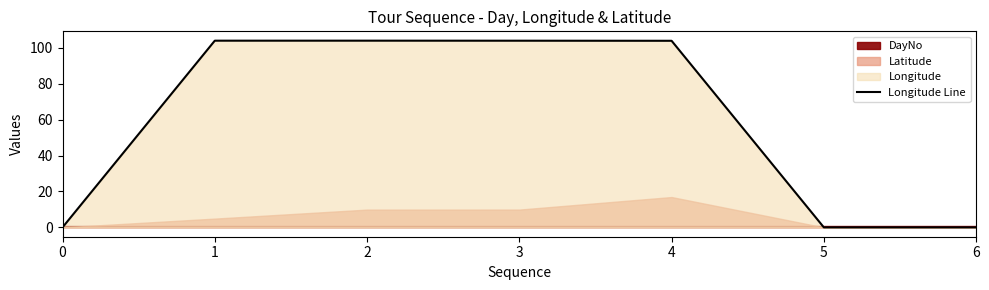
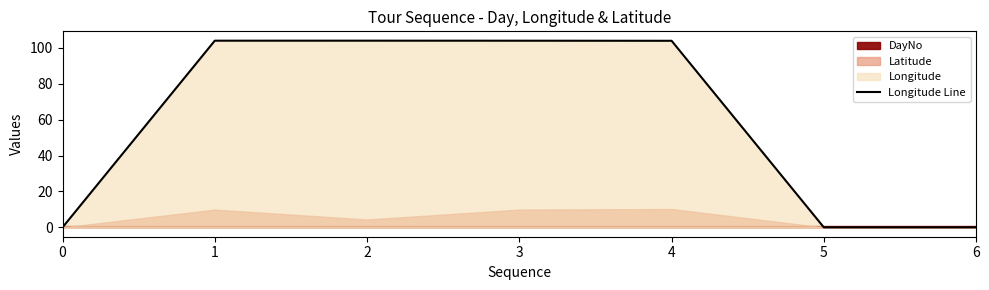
Latitude, 1: 5 -> 10
Latitude, 2: 10 -> 4
Latitude, 4: 17 -> 10
